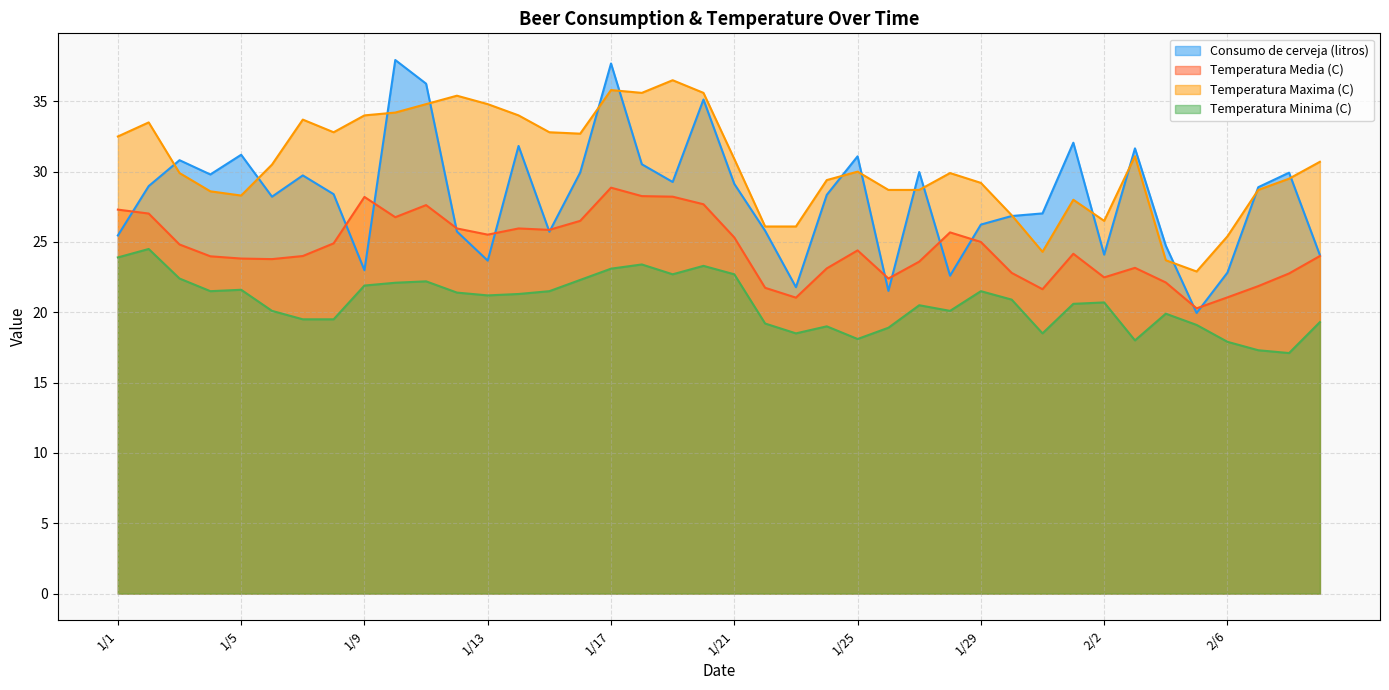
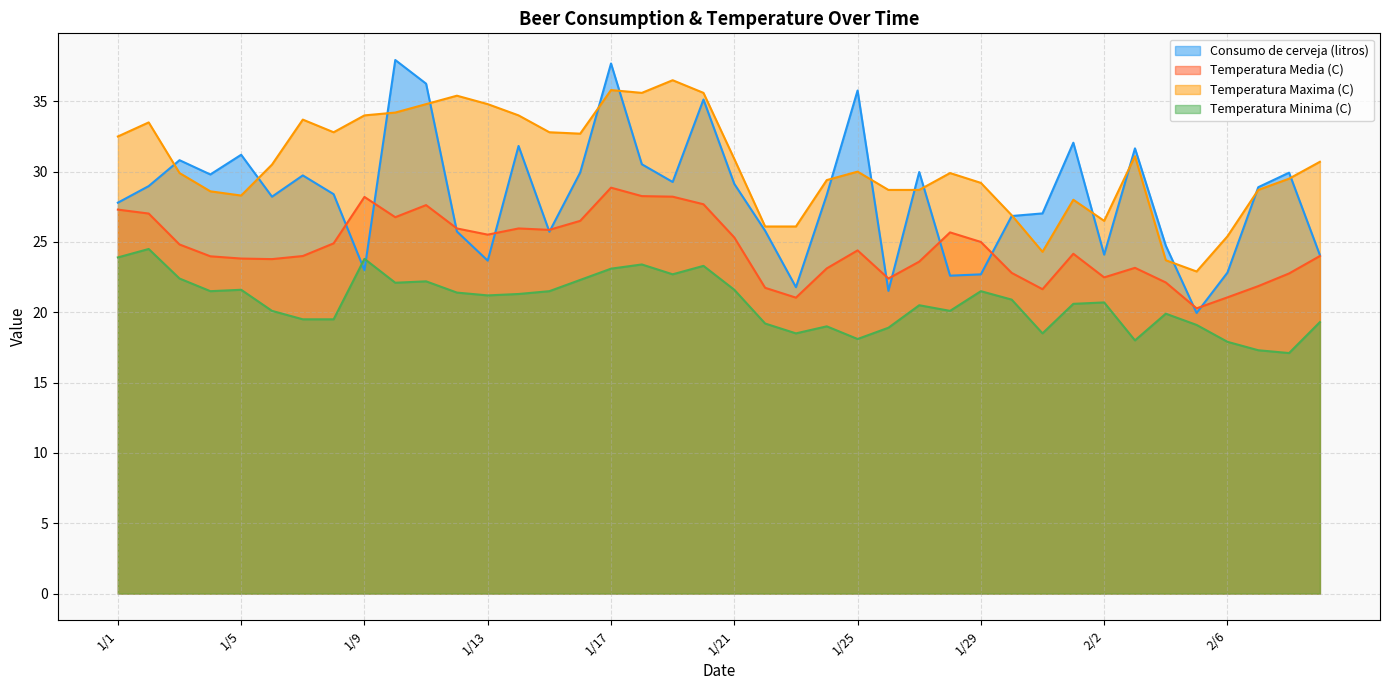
Consumo de cerveja (litros), 1/1: 25.5 -> 27.8
Temperatura Minima (C), 1/9: 21.9 -> 23.8
Temperatura Minima (C), 1/21: 22.7 -> 21.6
Consumo de cerveja (litros), 1/25: 31.1 -> 35.8
Consumo de cerveja (litros), 1/29: 26.2 -> 22.7
